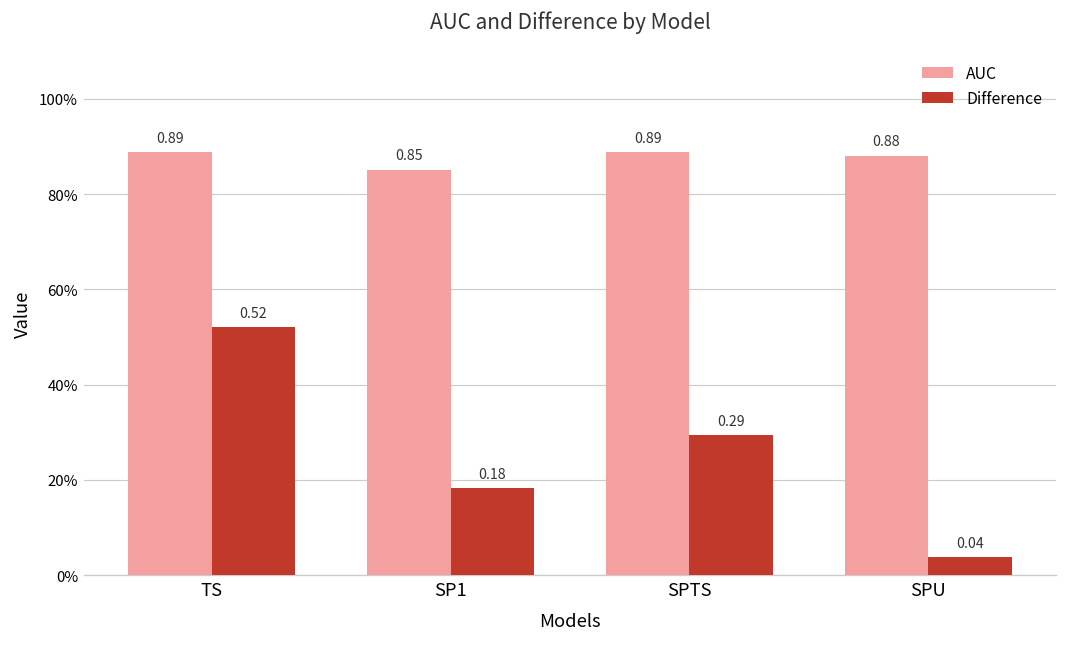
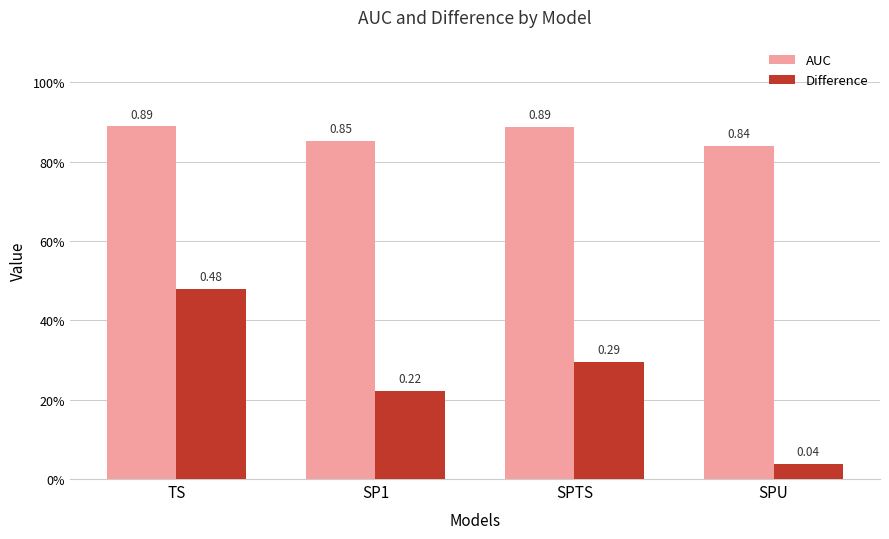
Difference, TS: 0.52 -> 0.48
Difference, SP1: 0.18 -> 0.22
AUC, SPU: 0.88 -> 0.84
